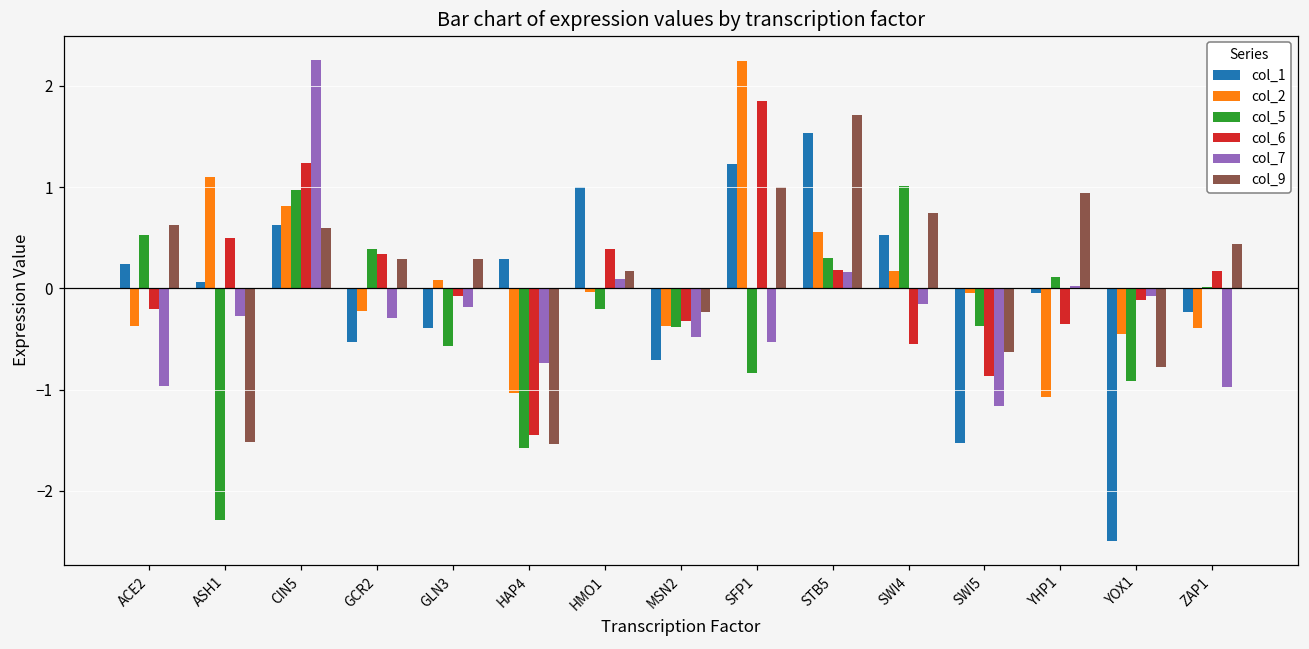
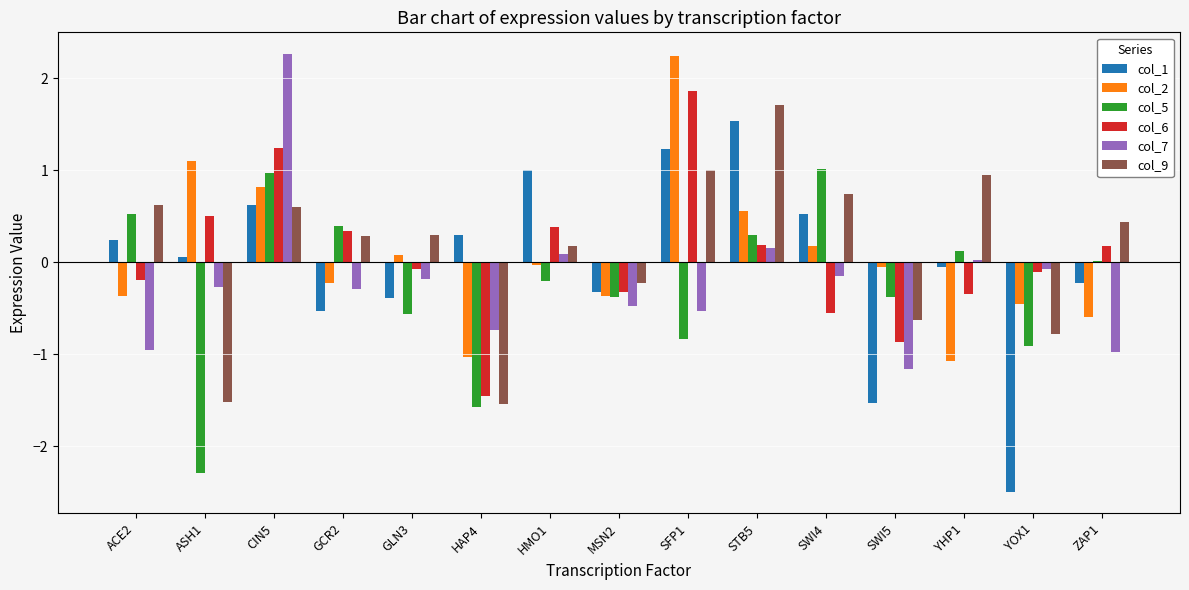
col_1, MSN2: -0.7 -> -0.3
col_2, ZAP1: -0.4 -> -0.6
